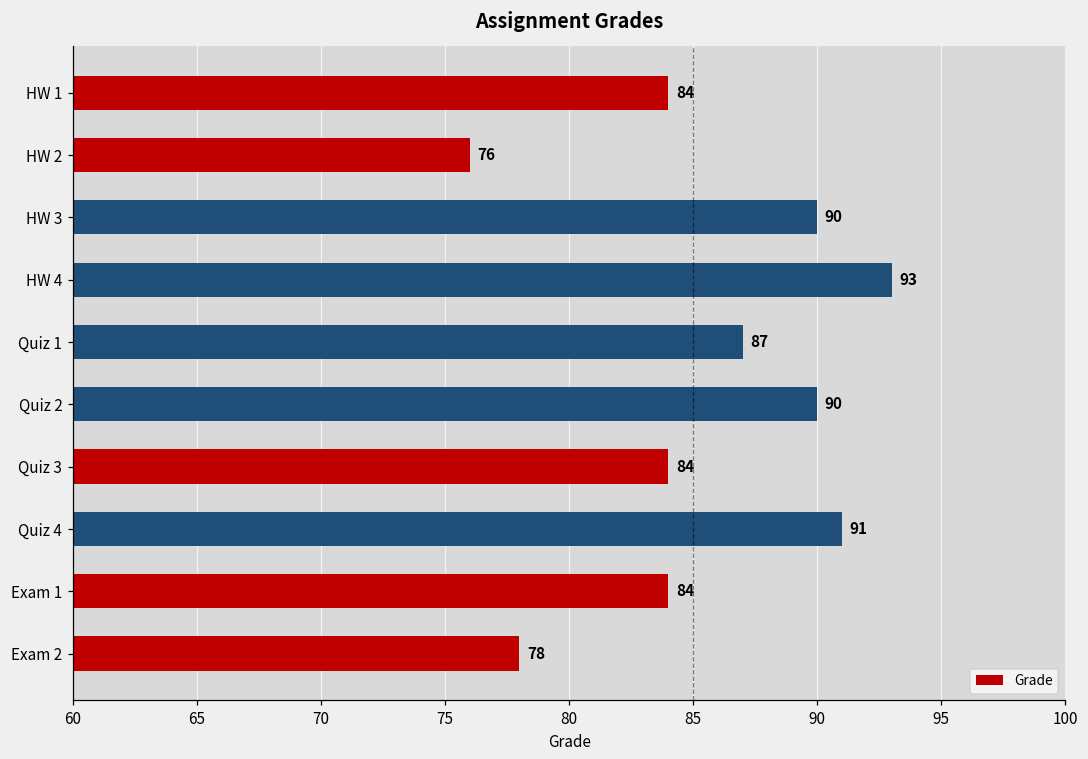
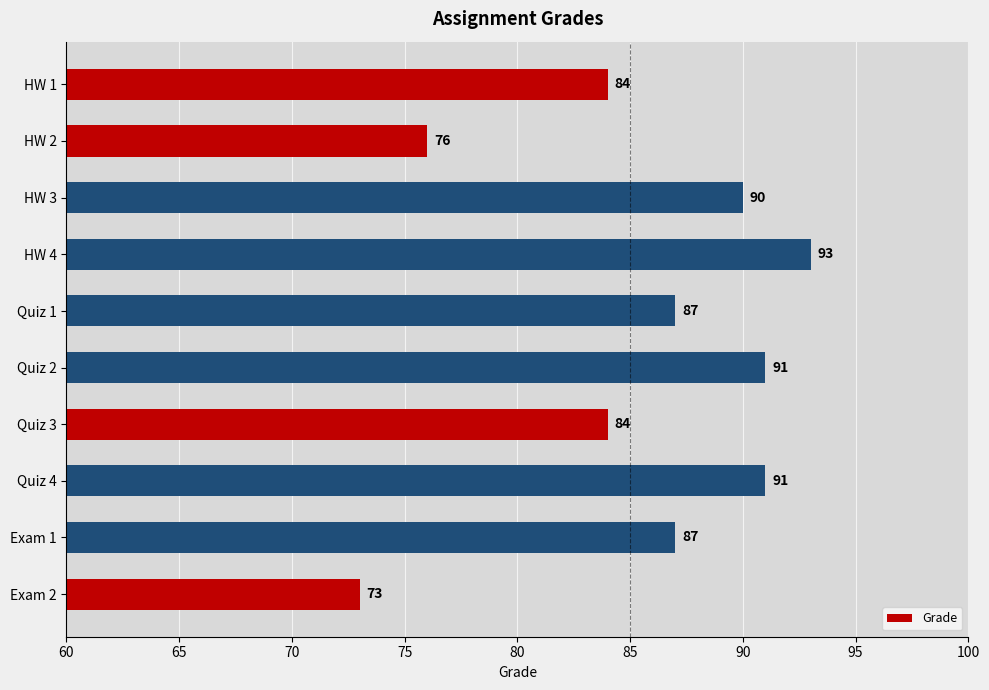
Quiz 2: 90 -> 91
Exam 1: 84 -> 87
Exam 2: 78 -> 73
